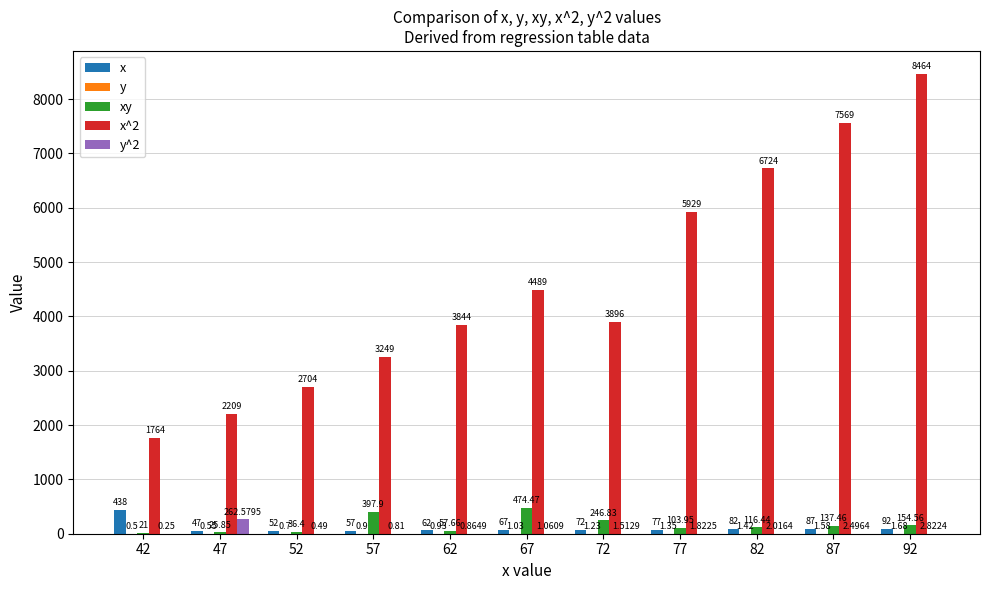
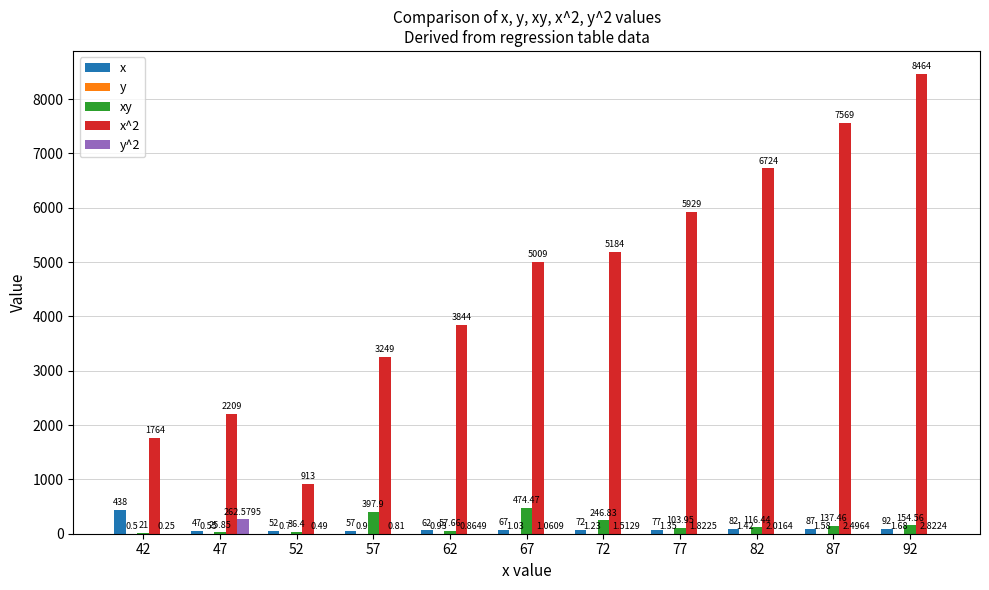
x^2, 52: 2704 -> 913
x^2, 67: 4489 -> 5009
x^2, 72: 3896 -> 5184
